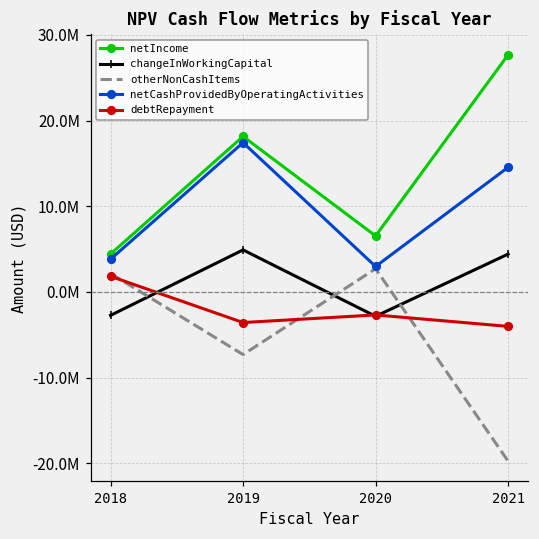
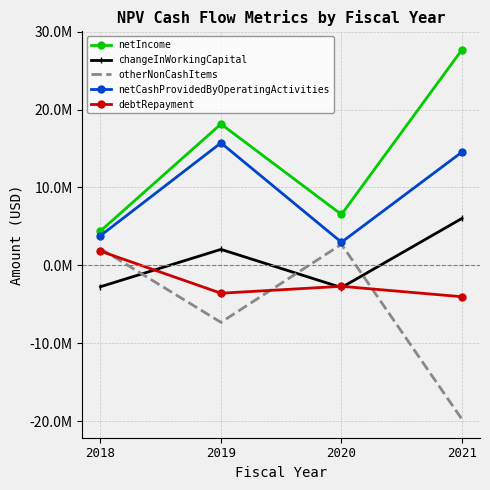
changeInWorkingCapital, 2019: 5000000 -> 2000000
netCashProvidedByOperatingActivities, 2019: 17000000 -> 16000000
changeInWorkingCapital, 2021: 4000000 -> 6000000
